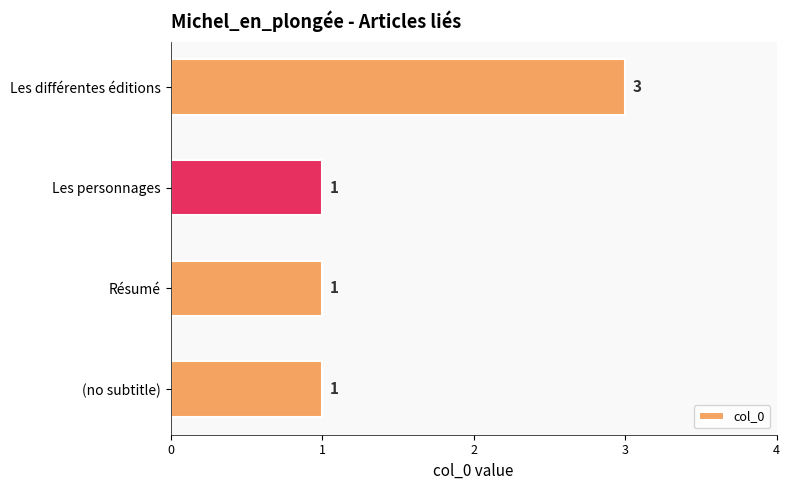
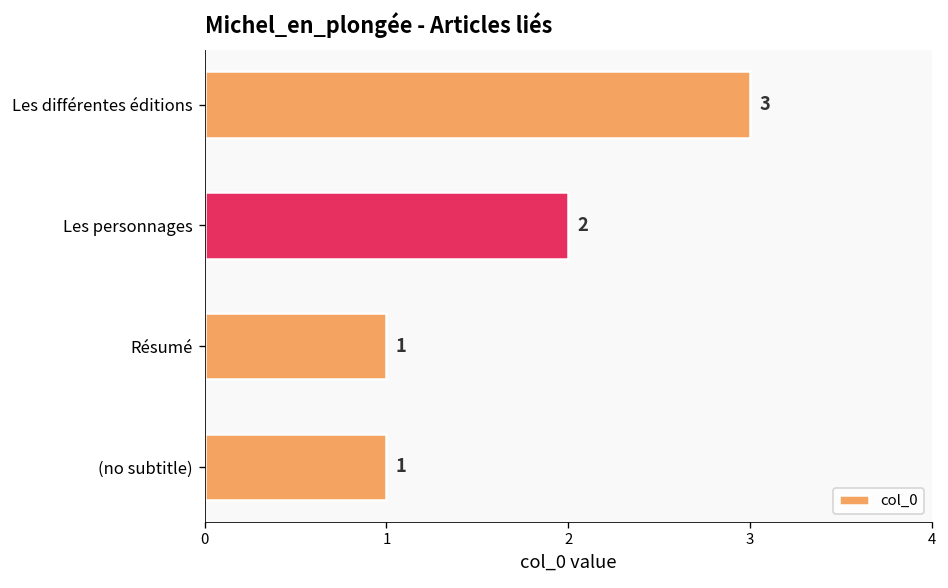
Les personnages: 1 -> 2
